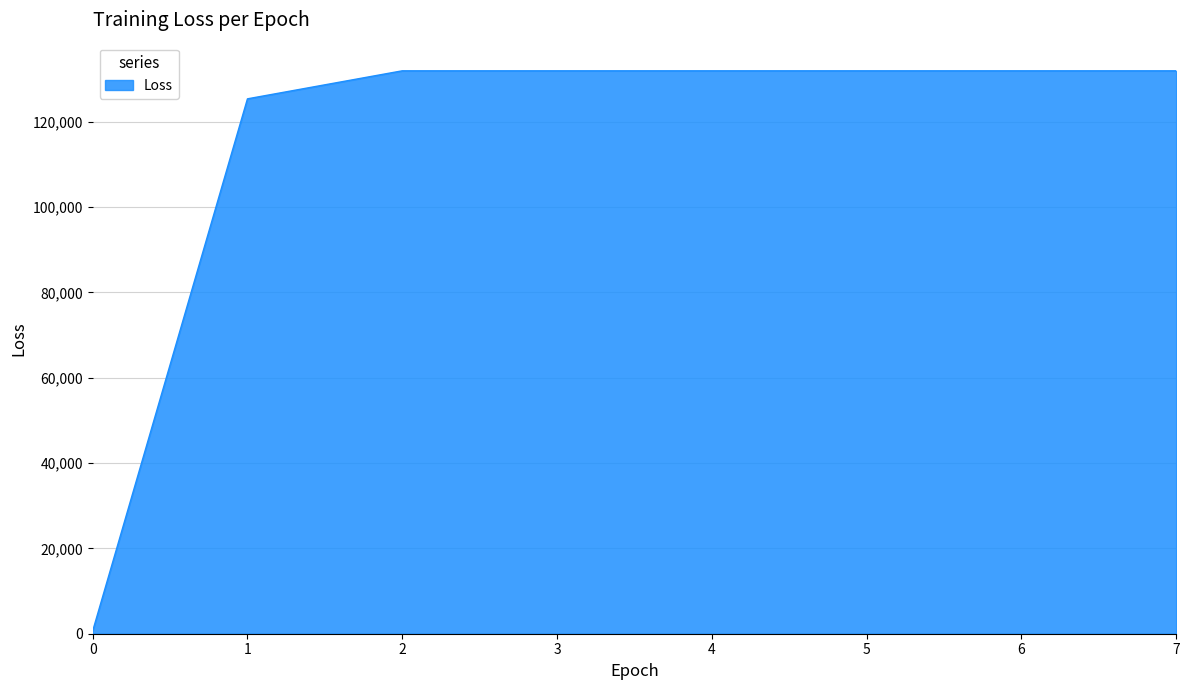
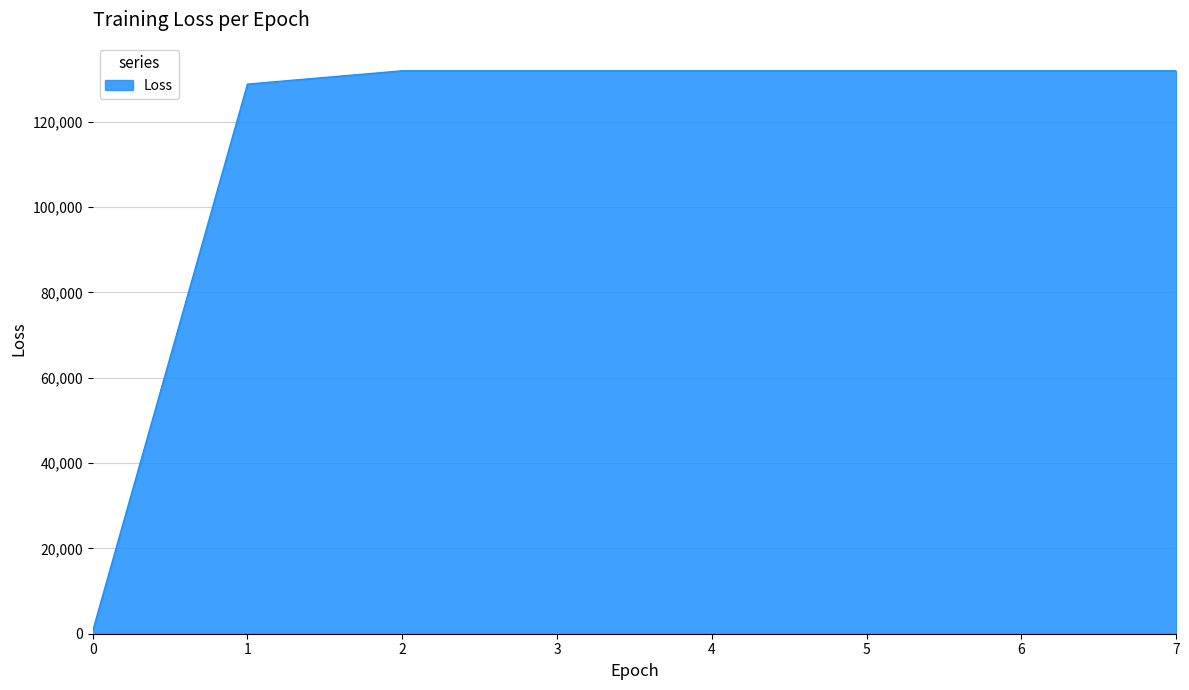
1: 125,000 -> 129,000
